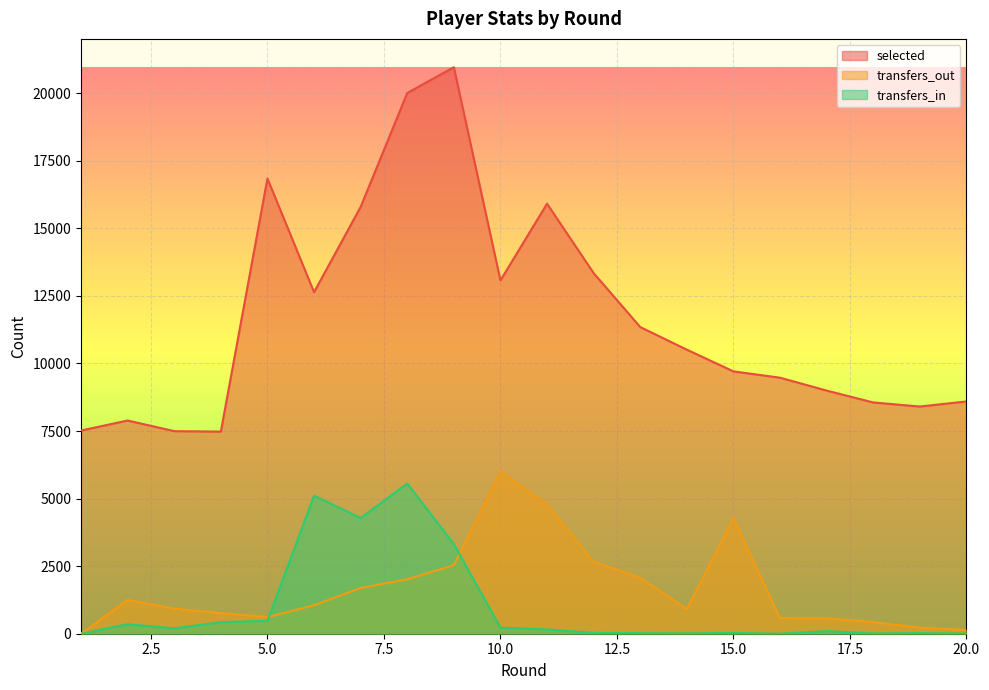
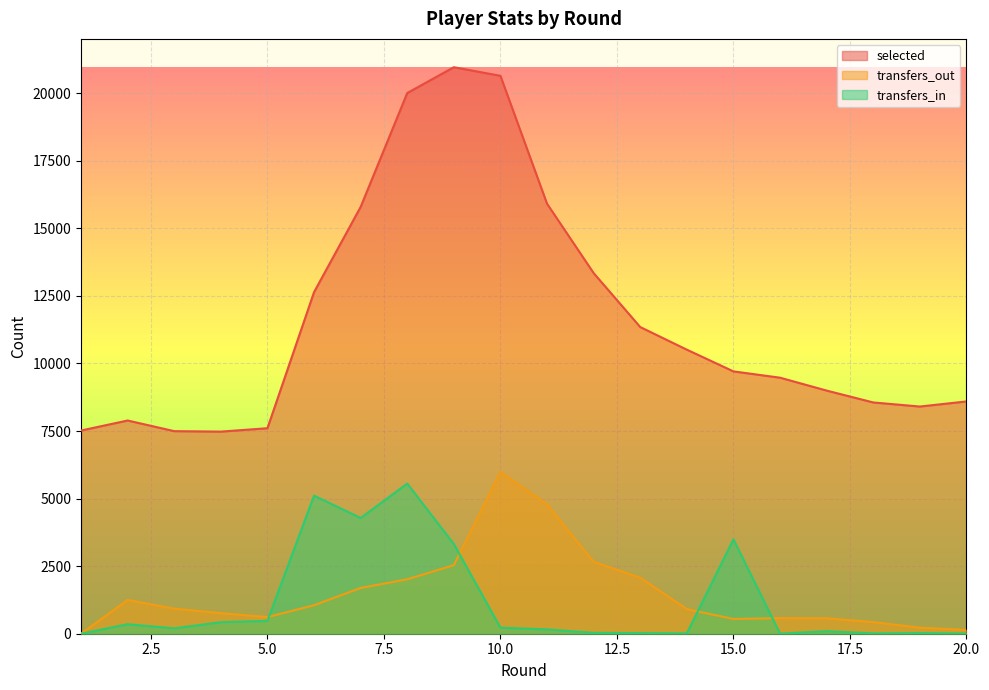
selected, 5.0: 16800 -> 7600
selected, 10.0: 13100 -> 20600
transfers_out, 15.0: 4300 -> 500
transfers_in, 15.0: 0 -> 3500
